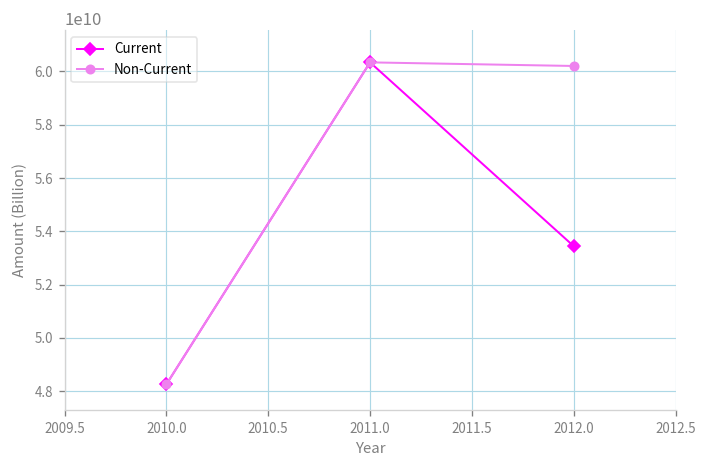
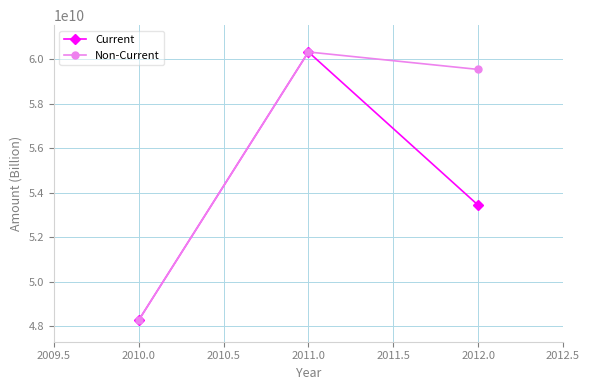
Non-Current, 2012.0: 60200000000 -> 59600000000
